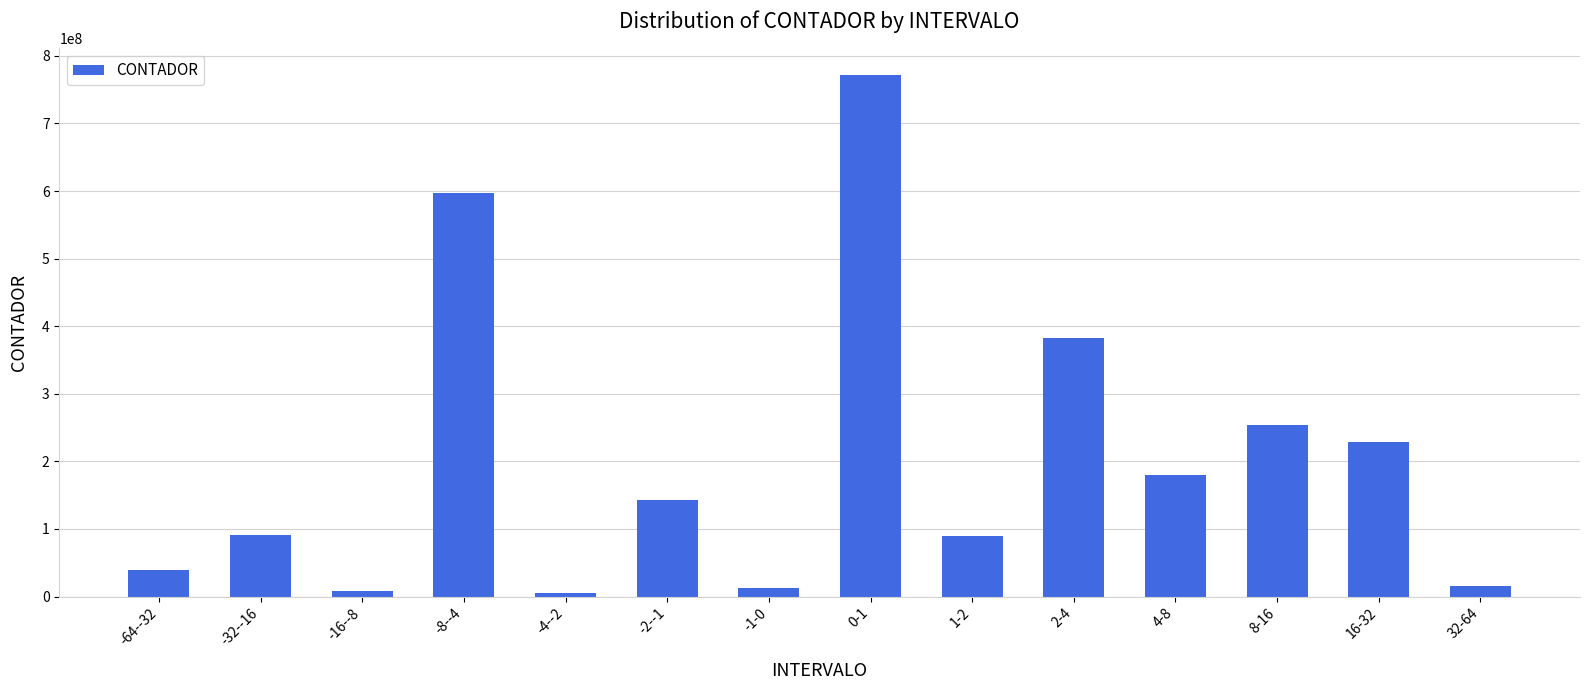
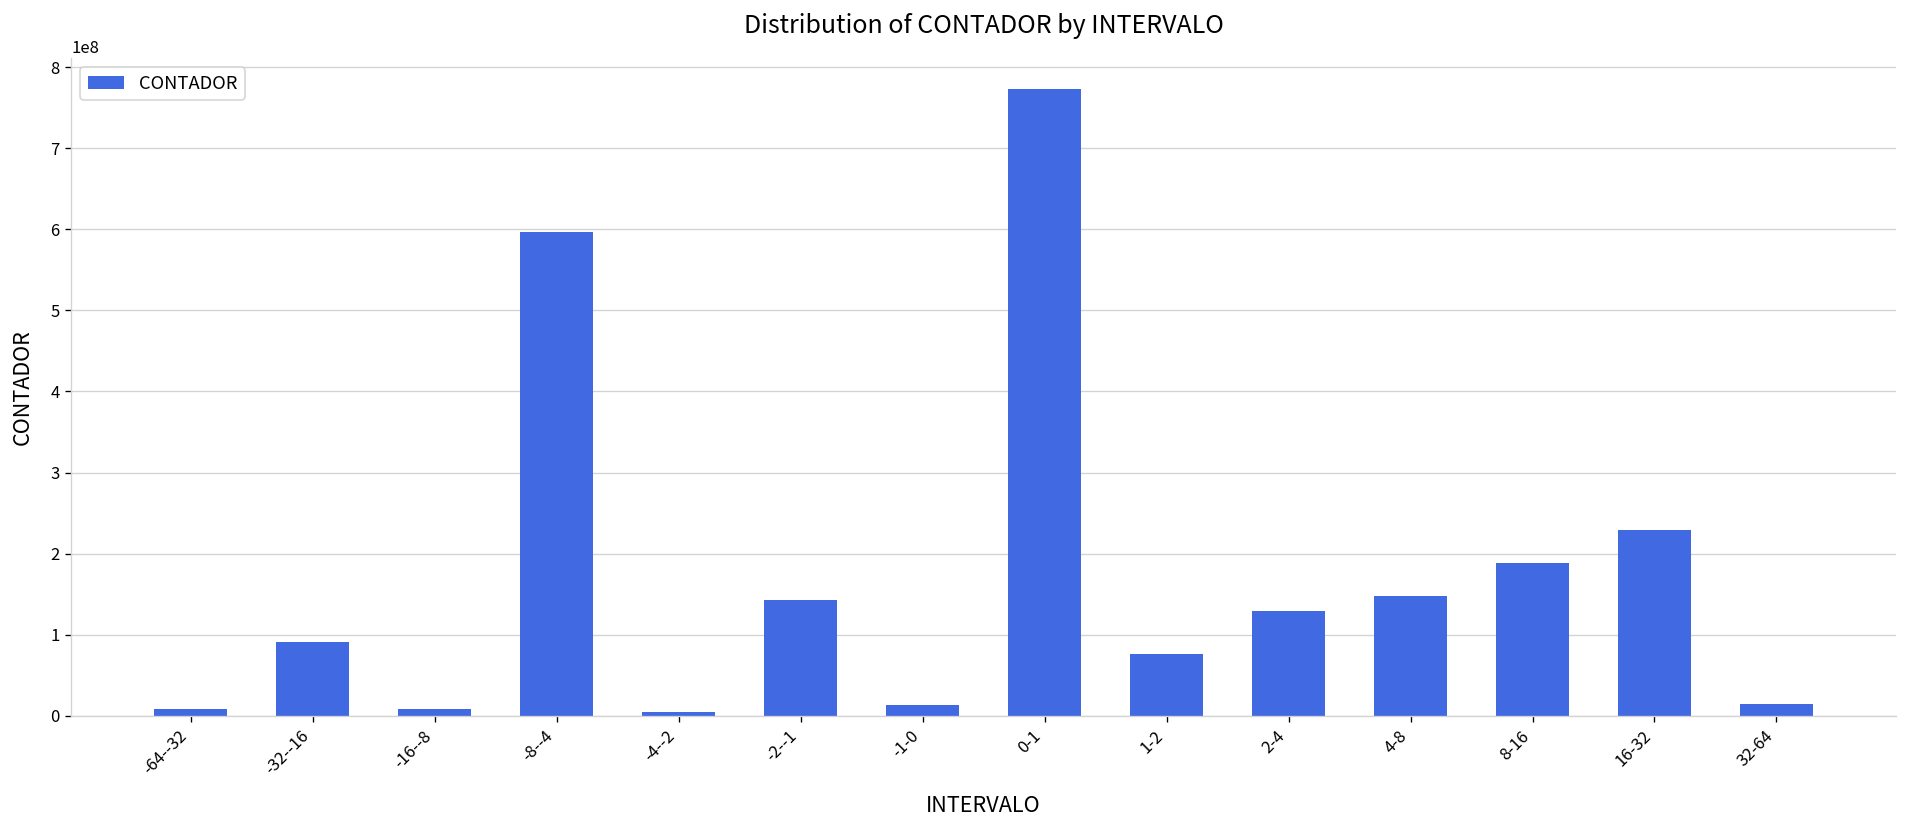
-64--32: 40000000 -> 10000000
1-2: 90000000 -> 80000000
2-4: 380000000 -> 130000000
4-8: 180000000 -> 150000000
8-16: 250000000 -> 190000000
